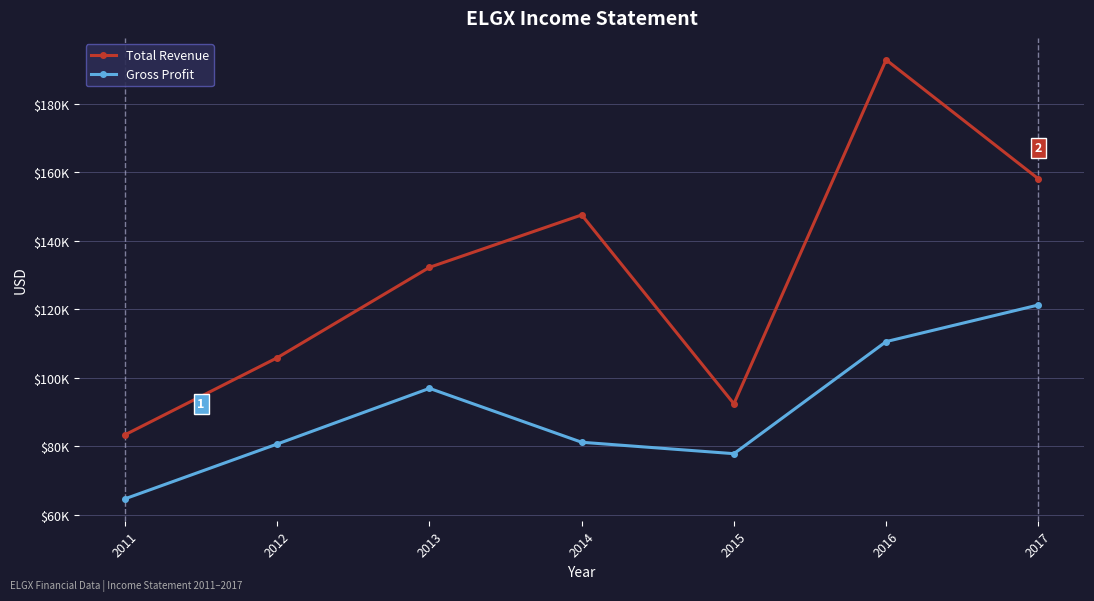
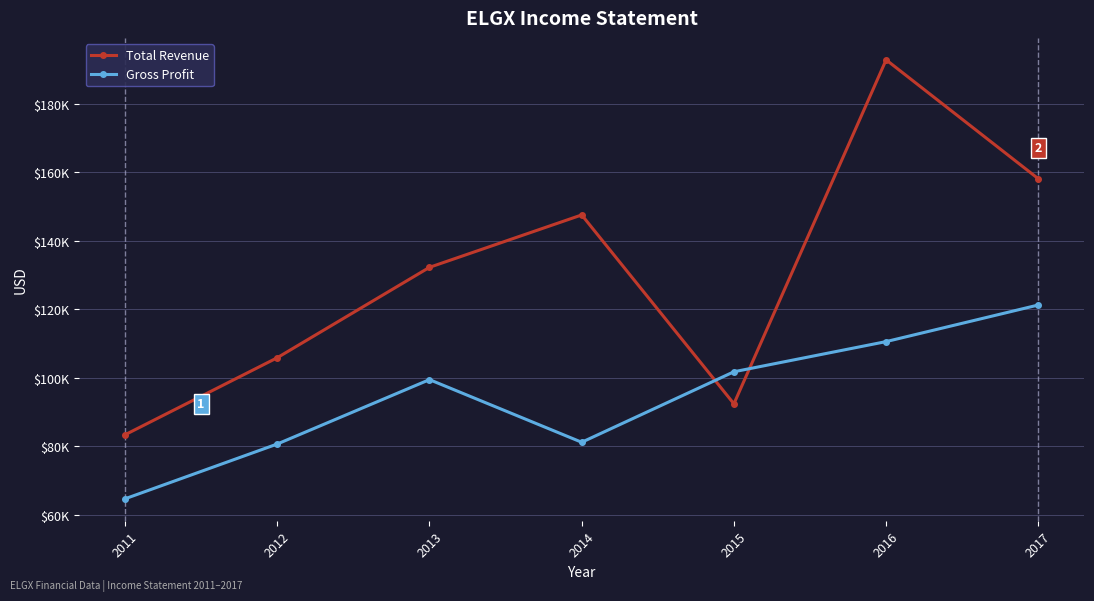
Gross Profit, 2013: $97000 -> $100000
Gross Profit, 2015: $78000 -> $102000
